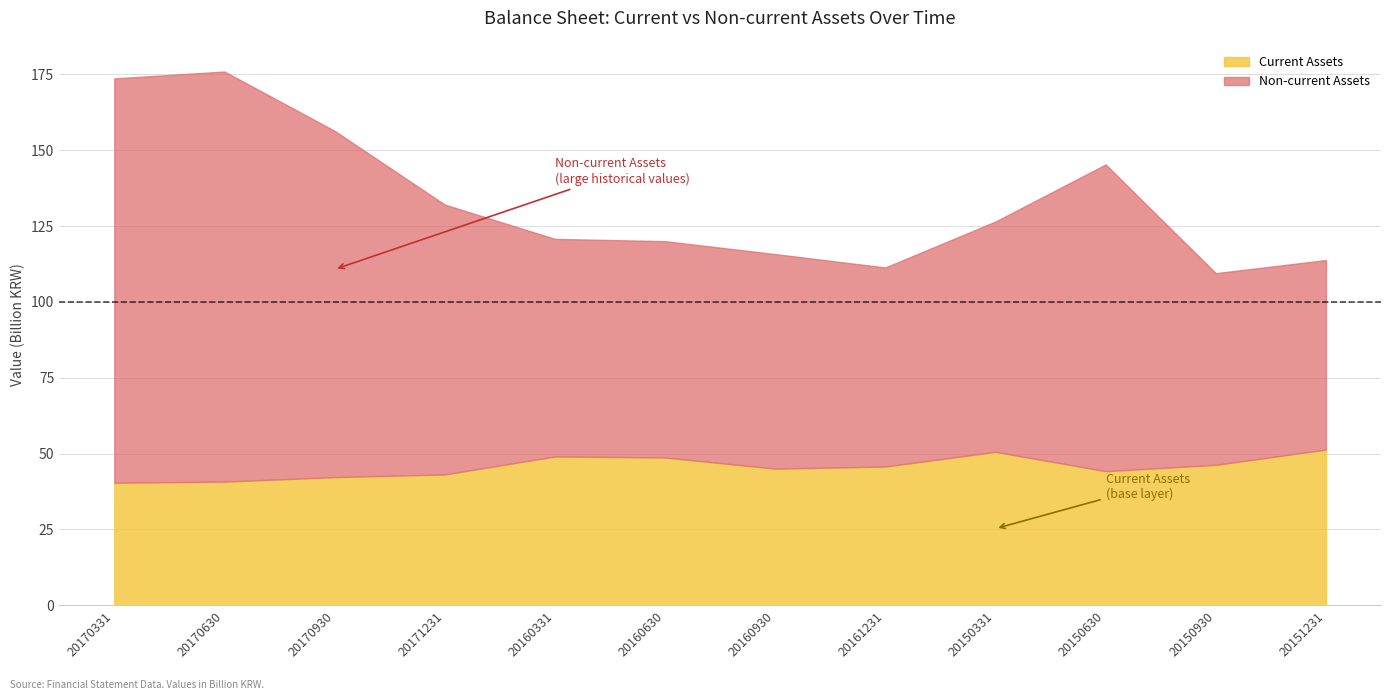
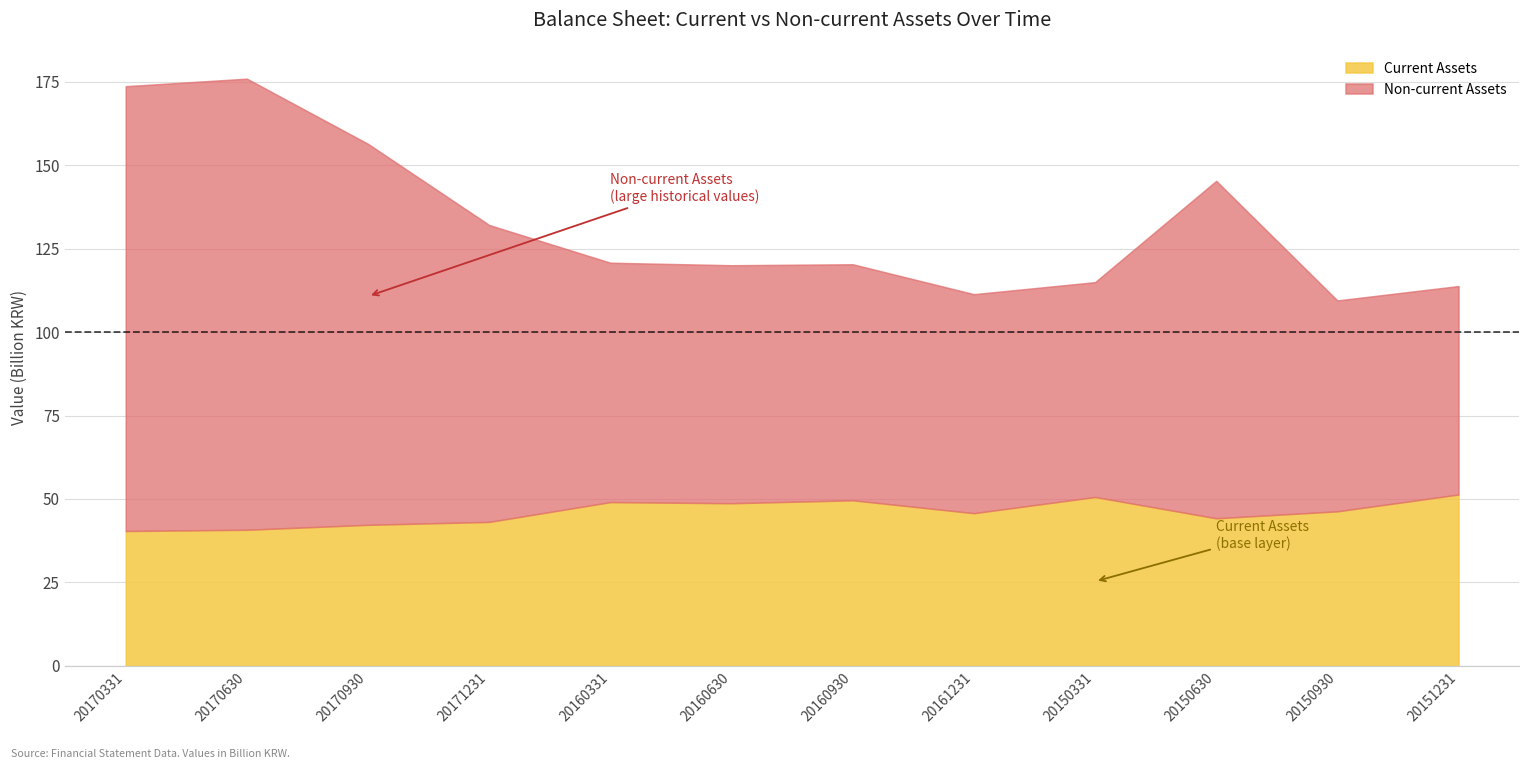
Current Assets, 20160930: 45 -> 50
Non-current Assets, 20150331: 76 -> 64
